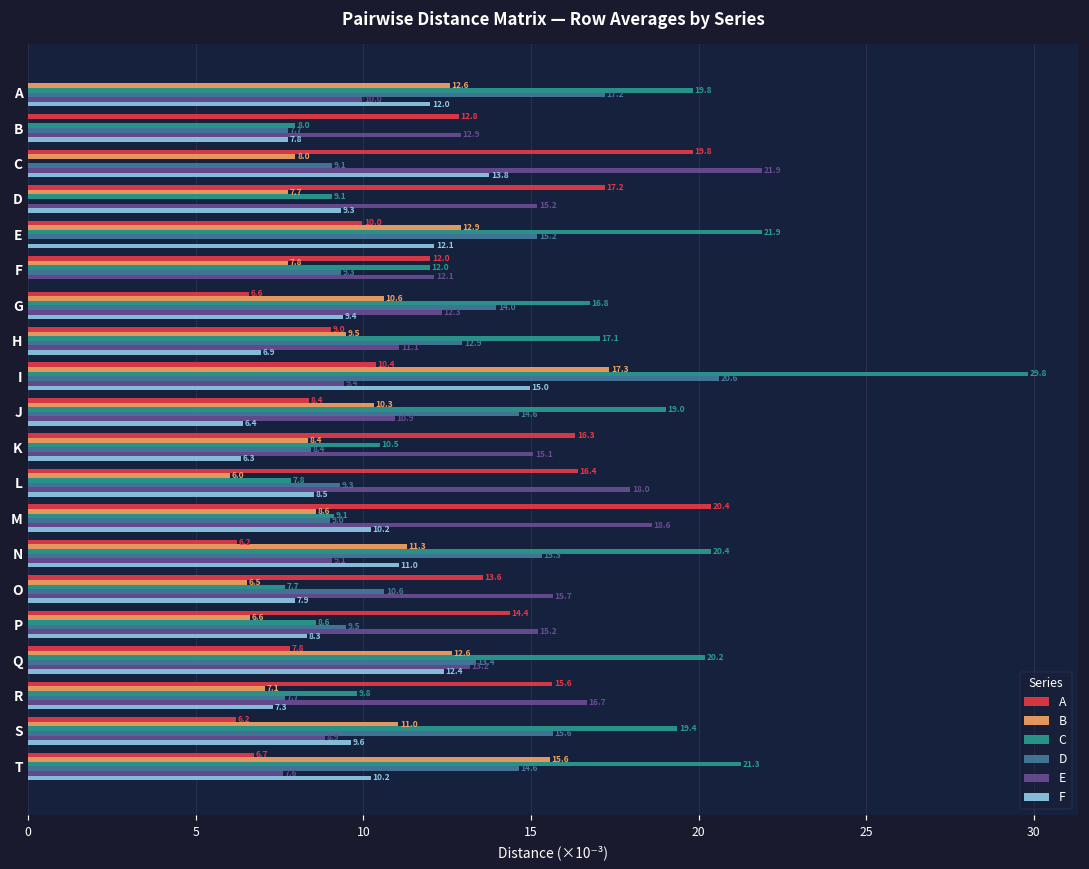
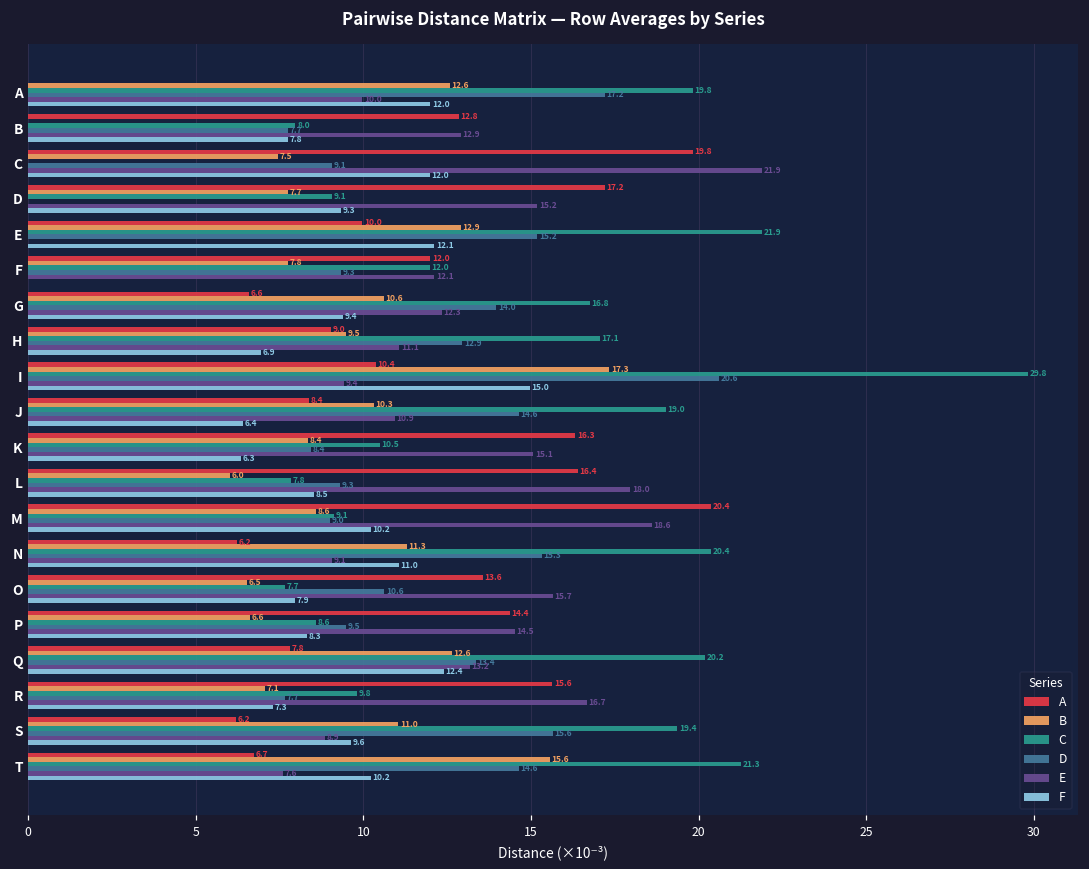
B, C: 8.0 -> 7.5
F, C: 13.8 -> 12.0
E, P: 15.2 -> 14.5
